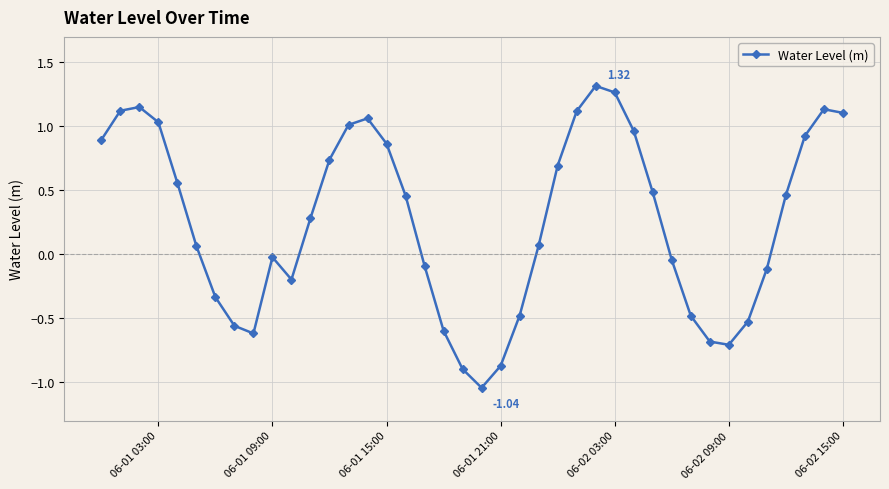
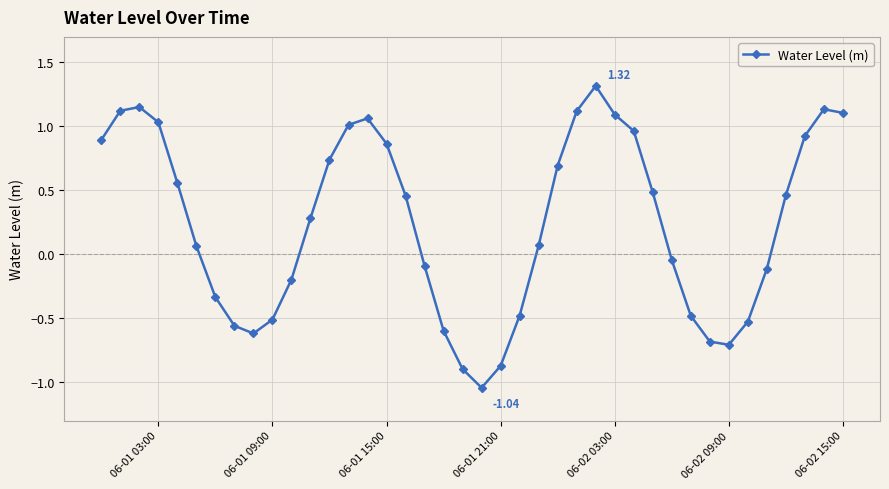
06-01 09:00: -0.02 -> -0.51
06-02 03:00: 1.27 -> 1.09
